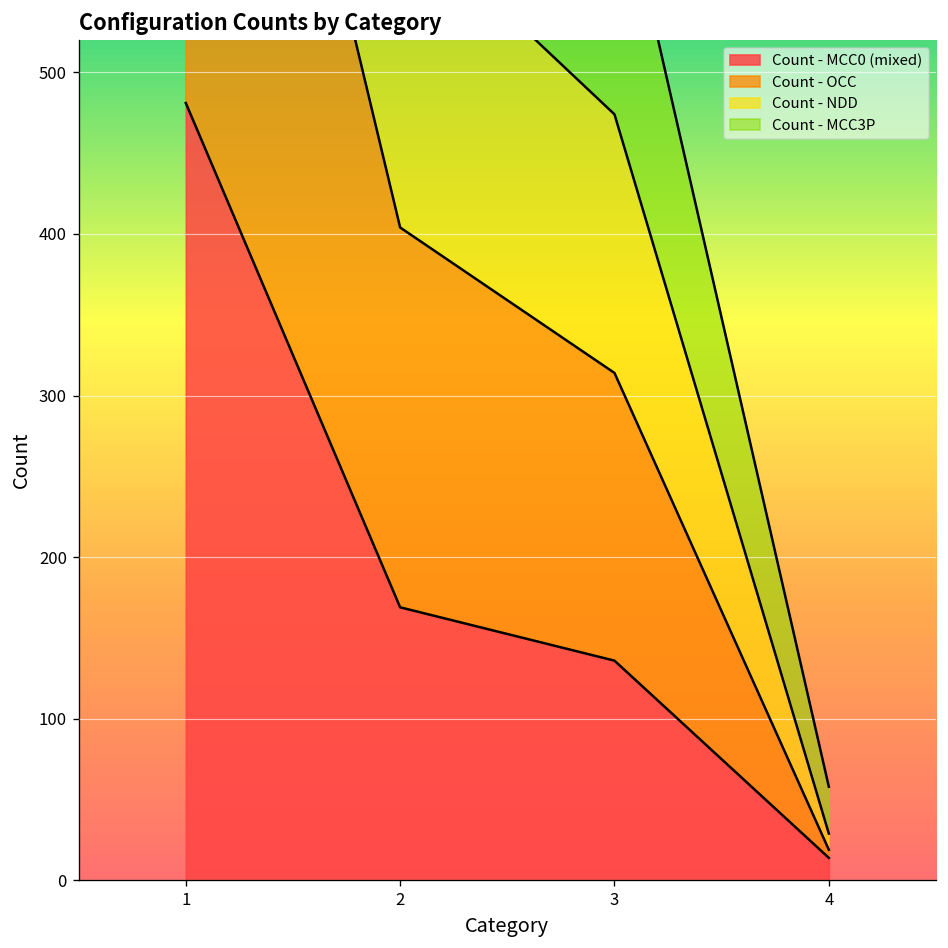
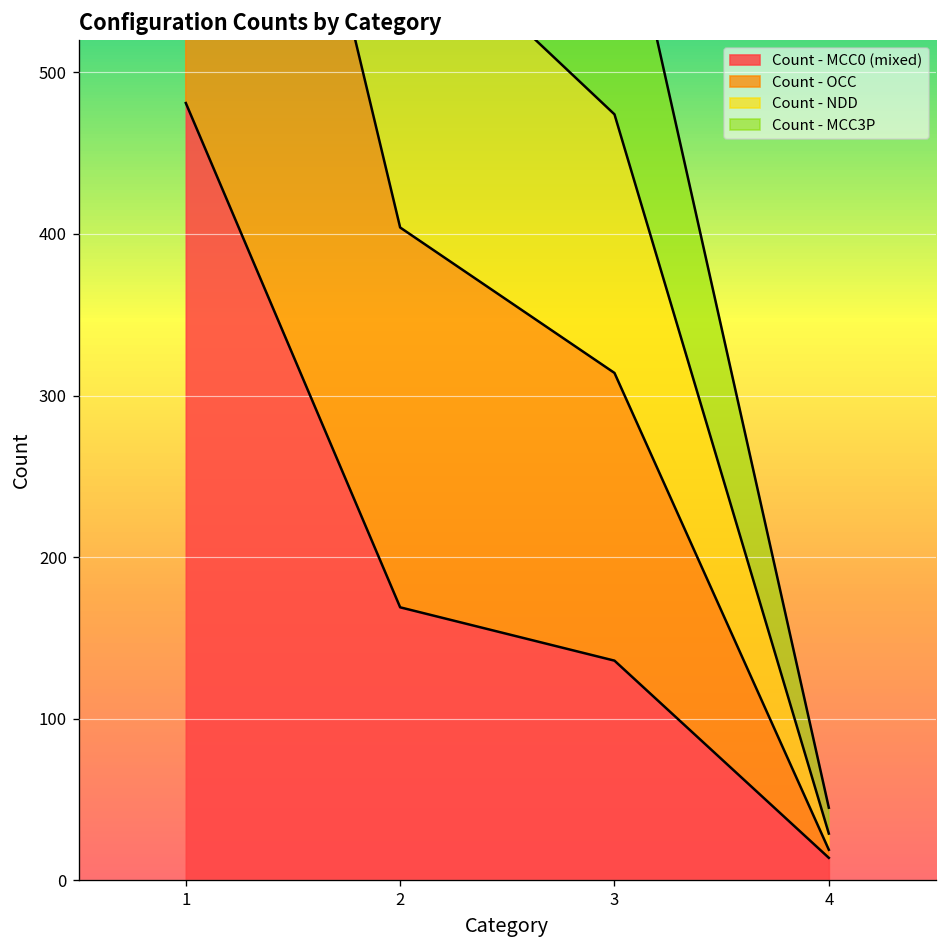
Count - MCC3P, 4: 29 -> 16
